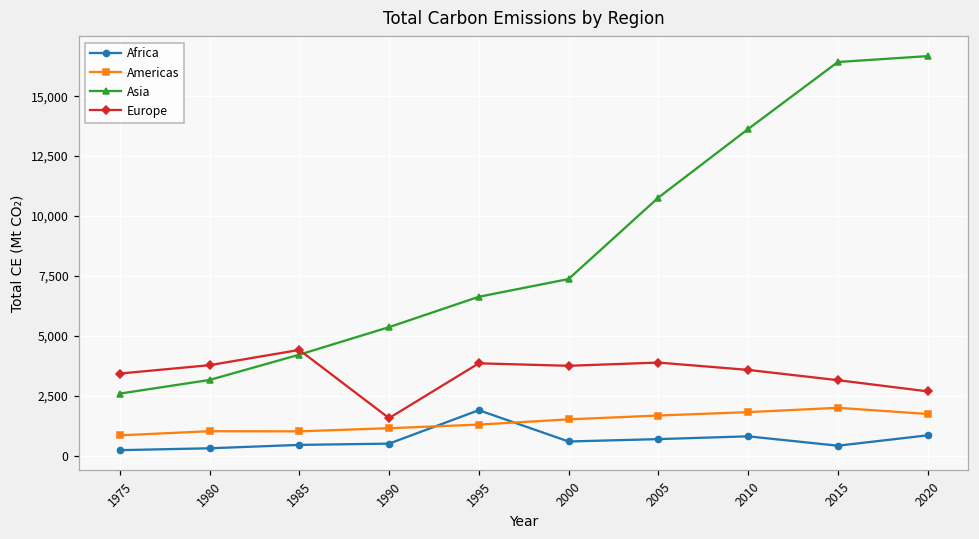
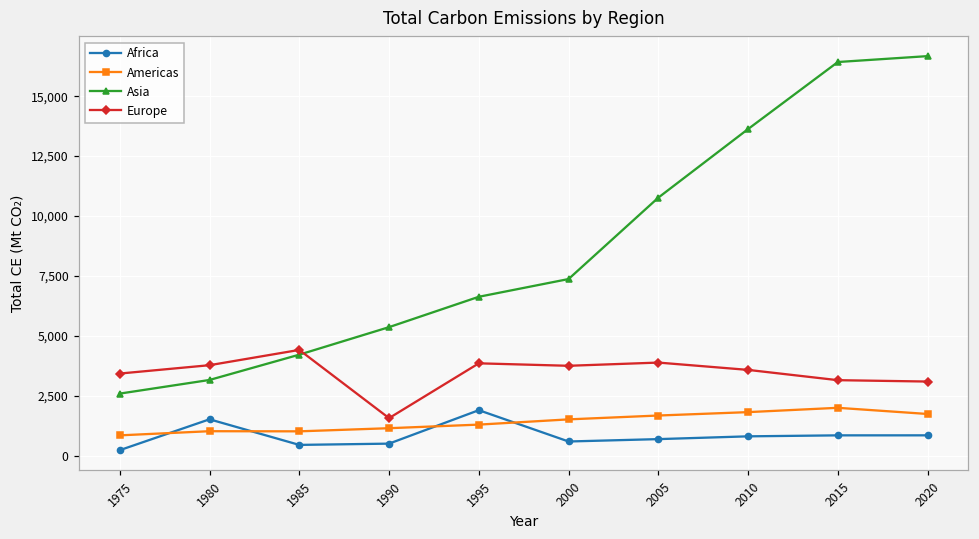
Africa, 1980: 300 -> 1,500
Africa, 2015: 400 -> 800
Europe, 2020: 2,700 -> 3,100
